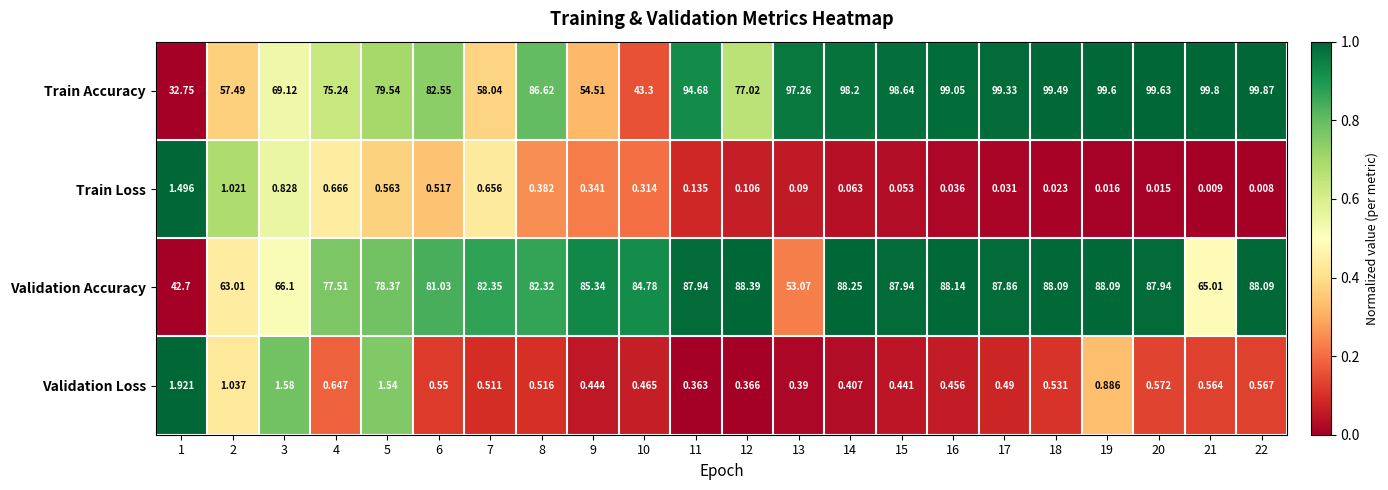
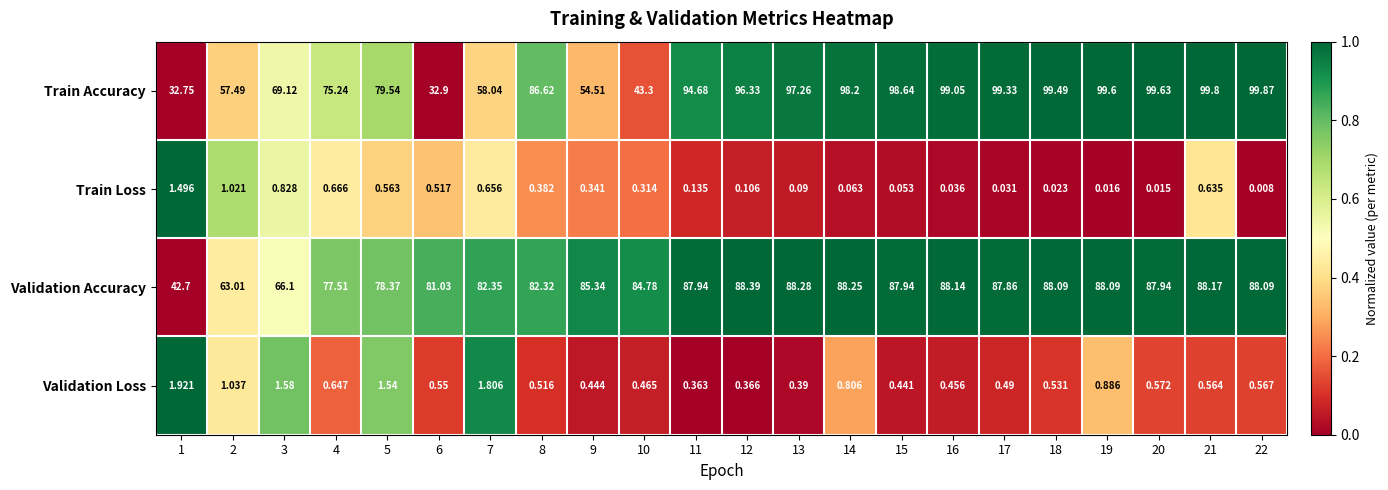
Train Accuracy, 6: 82.55 -> 32.9
Train Accuracy, 12: 77.02 -> 96.33
Train Loss, 21: 0.009 -> 0.635
Validation Accuracy, 13: 53.07 -> 88.28
Validation Accuracy, 21: 65.01 -> 88.17
Validation Loss, 7: 0.511 -> 1.806
Validation Loss, 14: 0.407 -> 0.806
